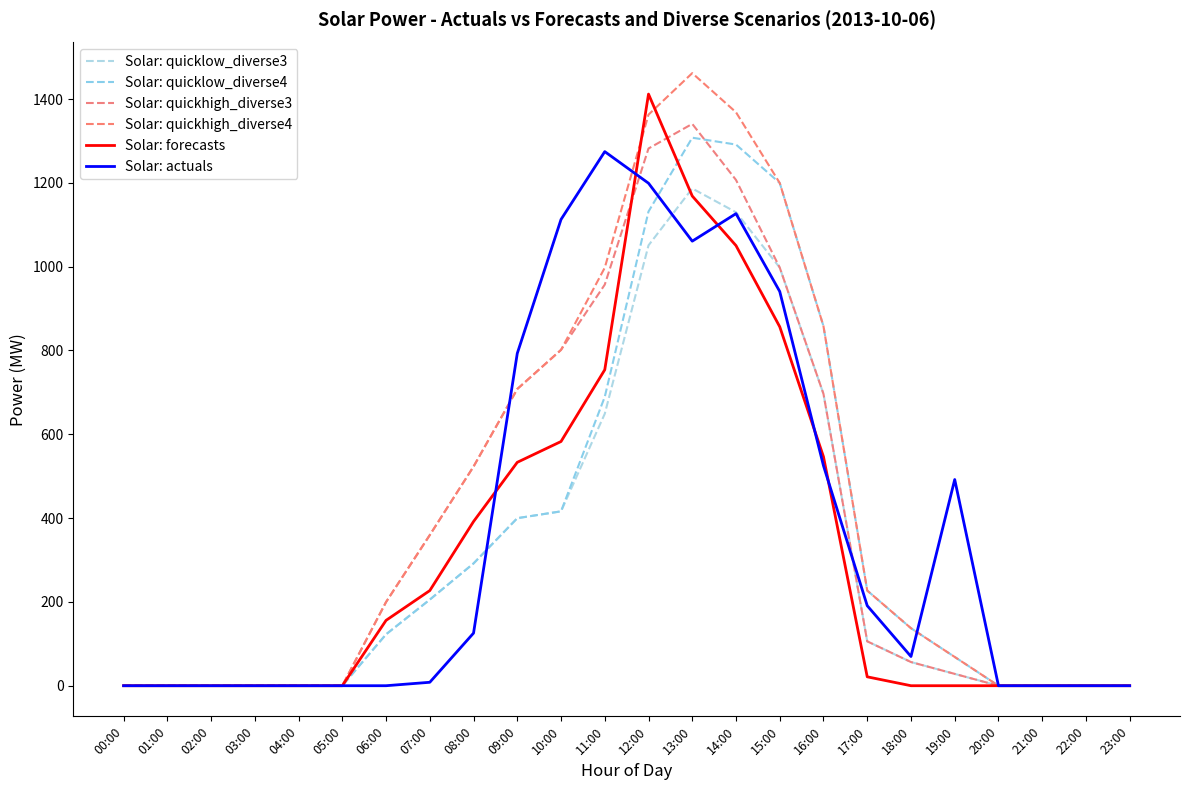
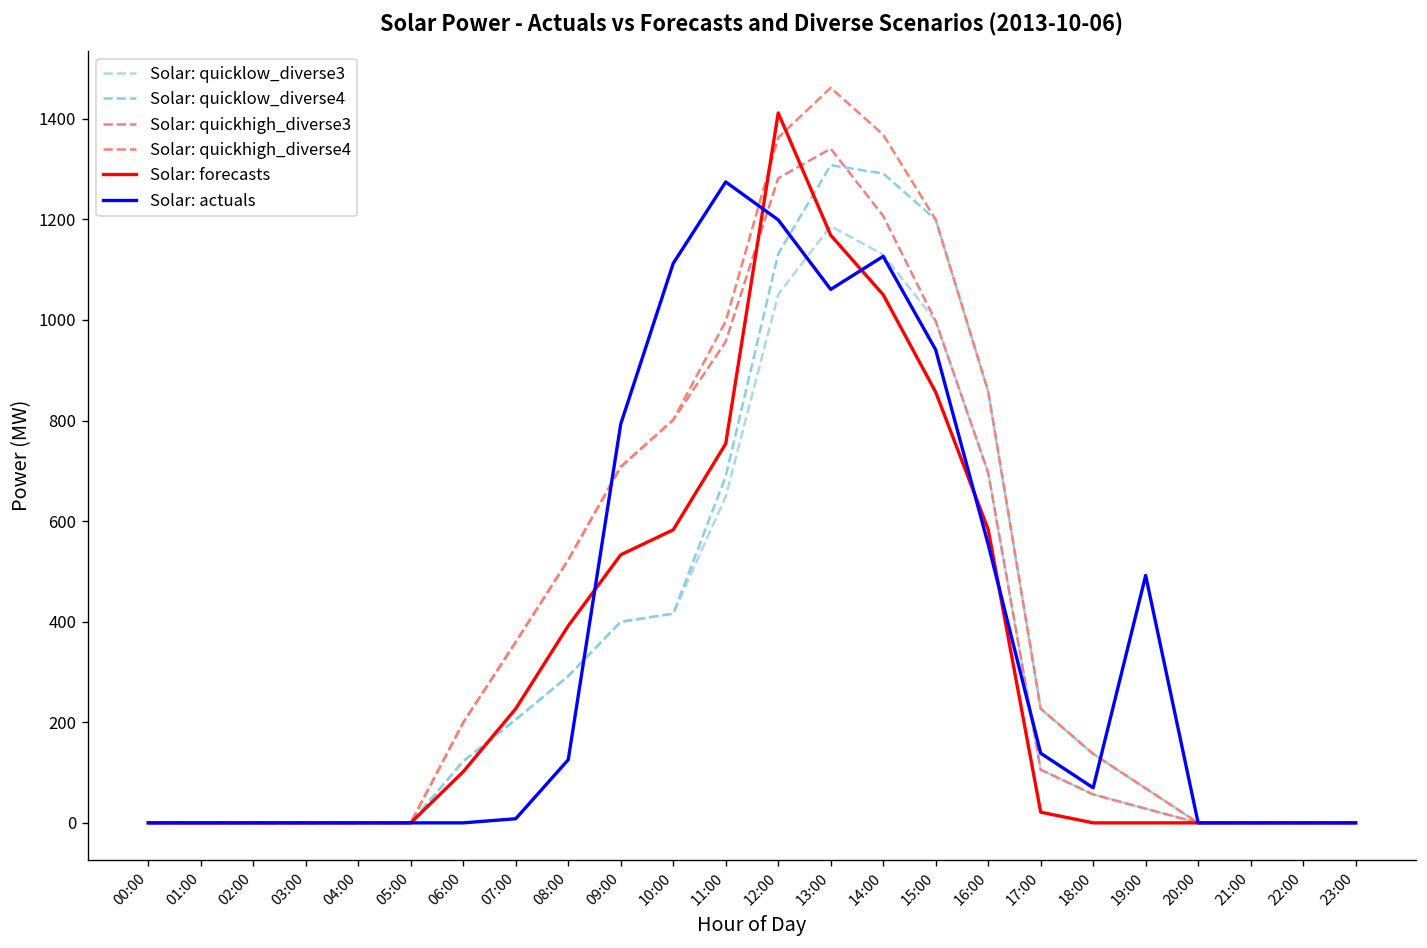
Solar: forecasts, 06:00: 160 -> 100
Solar: forecasts, 16:00: 550 -> 580
Solar: actuals, 16:00: 520 -> 550
Solar: actuals, 17:00: 190 -> 140
